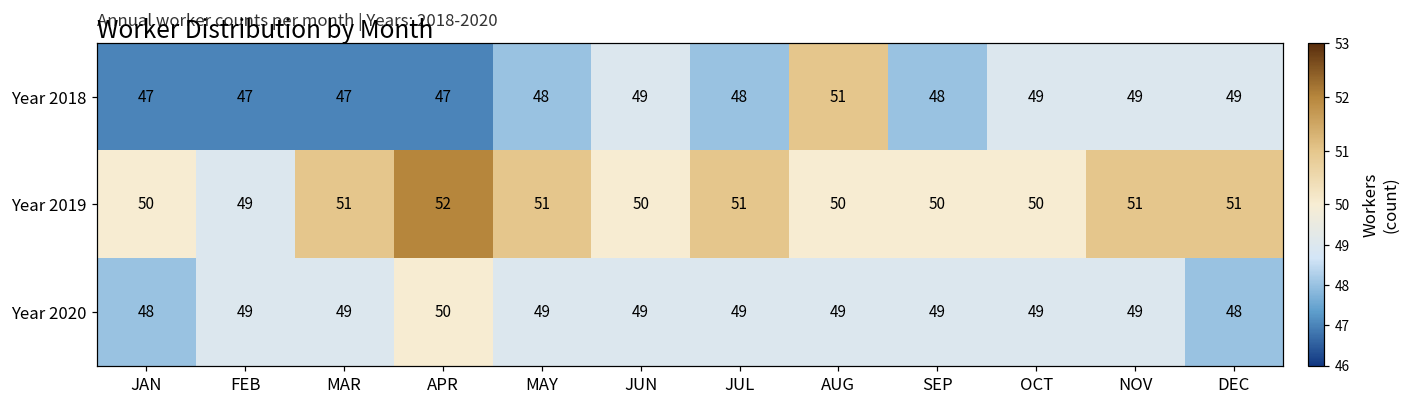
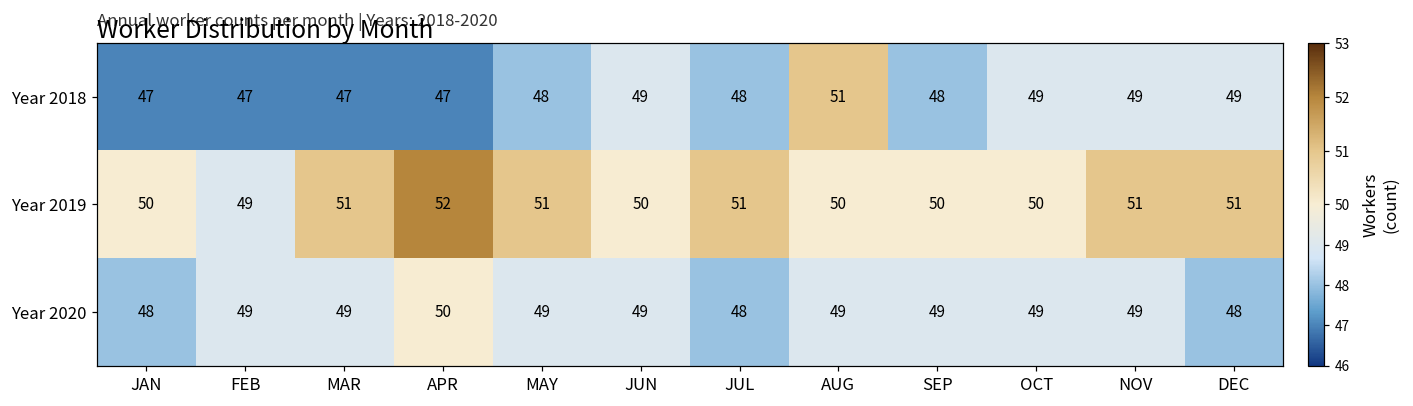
Year 2020, JUL: 49 -> 48
